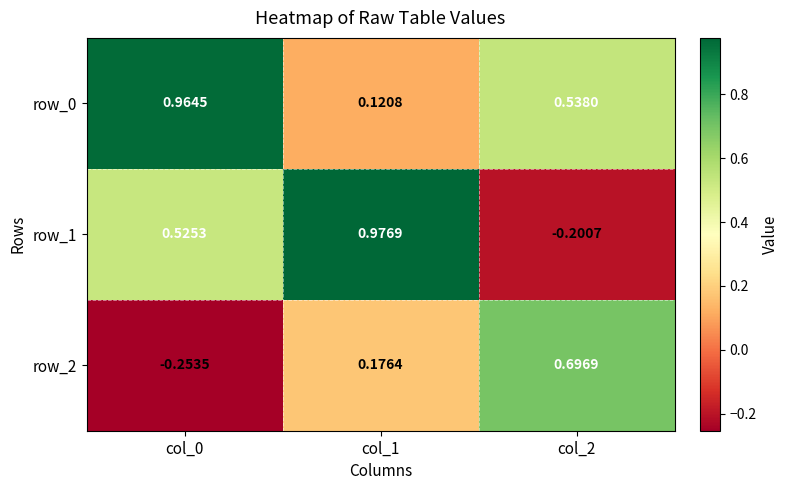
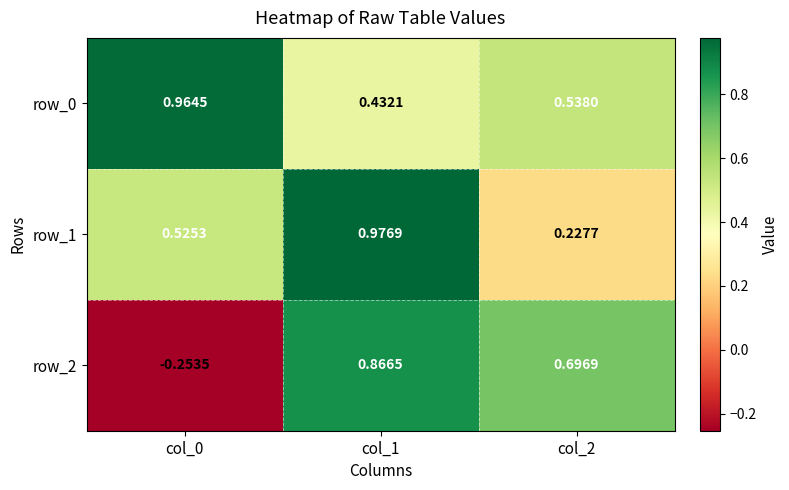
row_0, col_1: 0.1208 -> 0.4321
row_1, col_2: -0.2007 -> 0.2277
row_2, col_1: 0.1764 -> 0.8665
